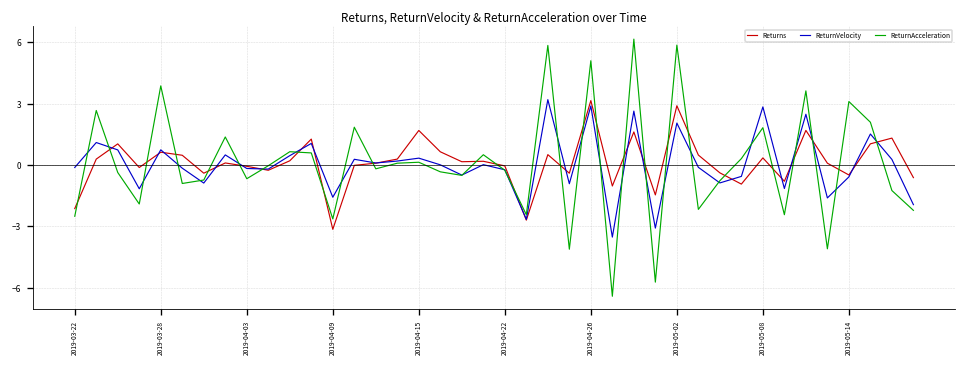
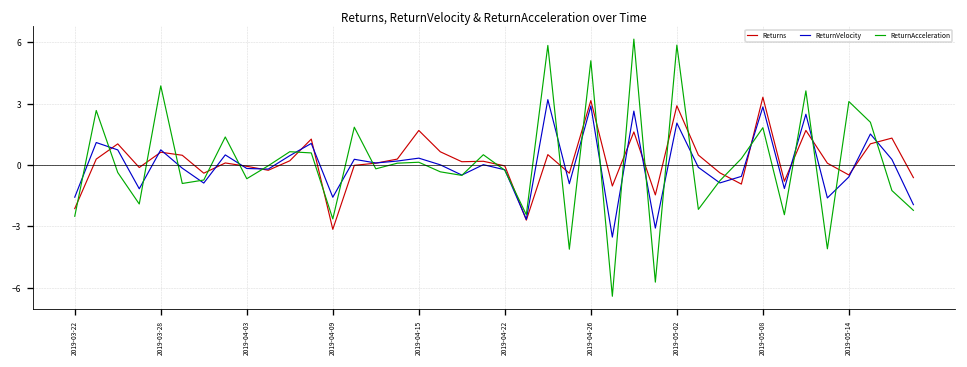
ReturnVelocity, 2019-03-22: -0.1 -> -1.6
Returns, 2019-05-08: 0.4 -> 3.3
